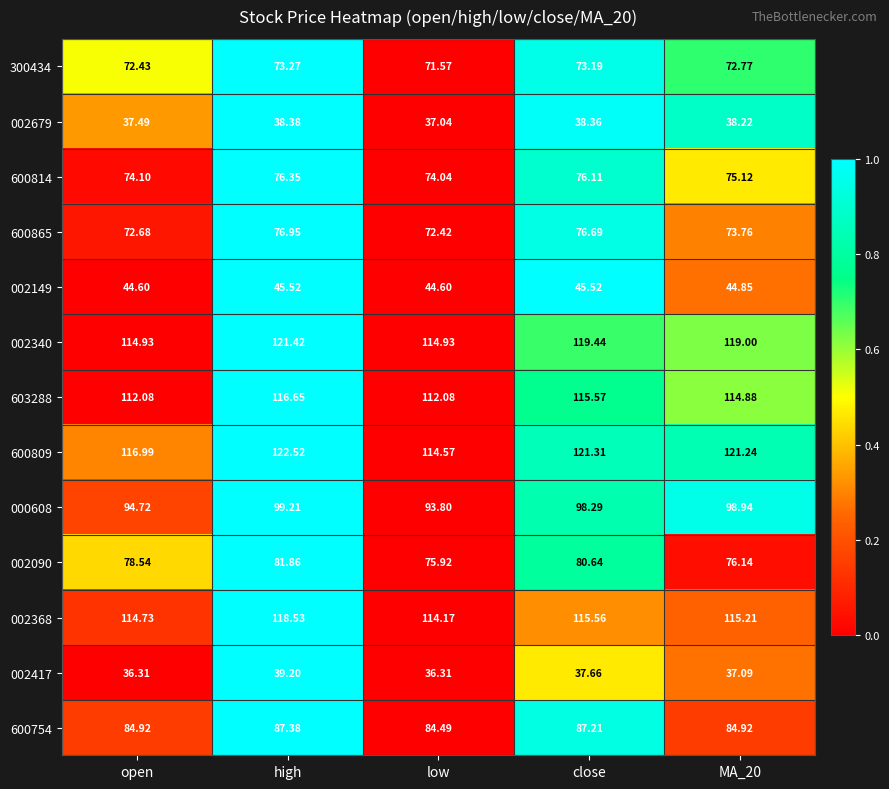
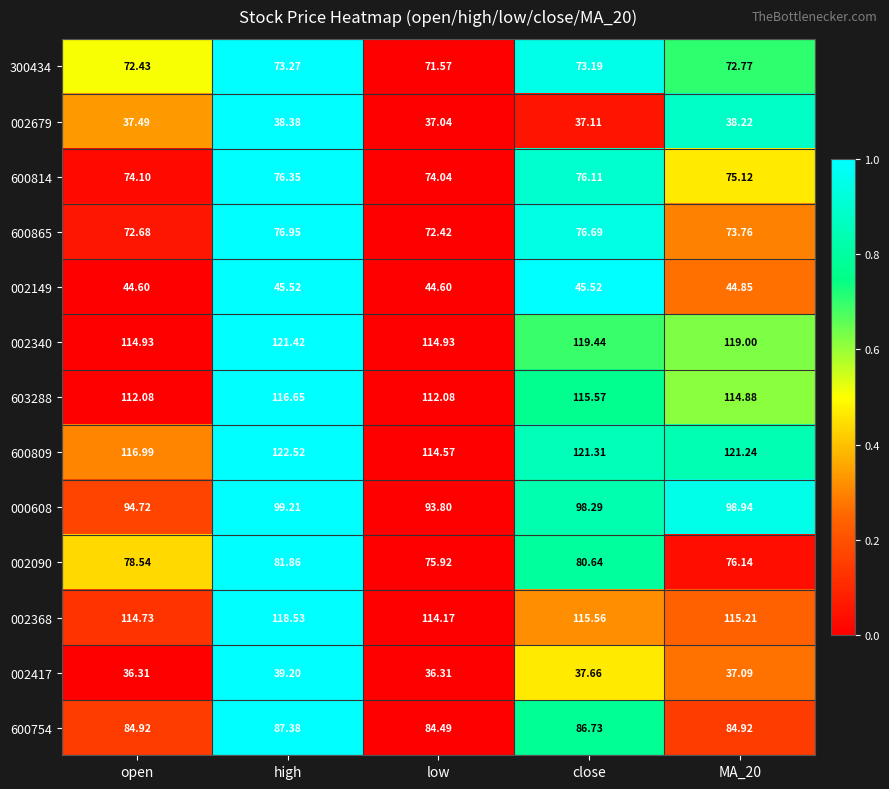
002679, close: 38.36 -> 37.11
600754, close: 87.21 -> 86.73
